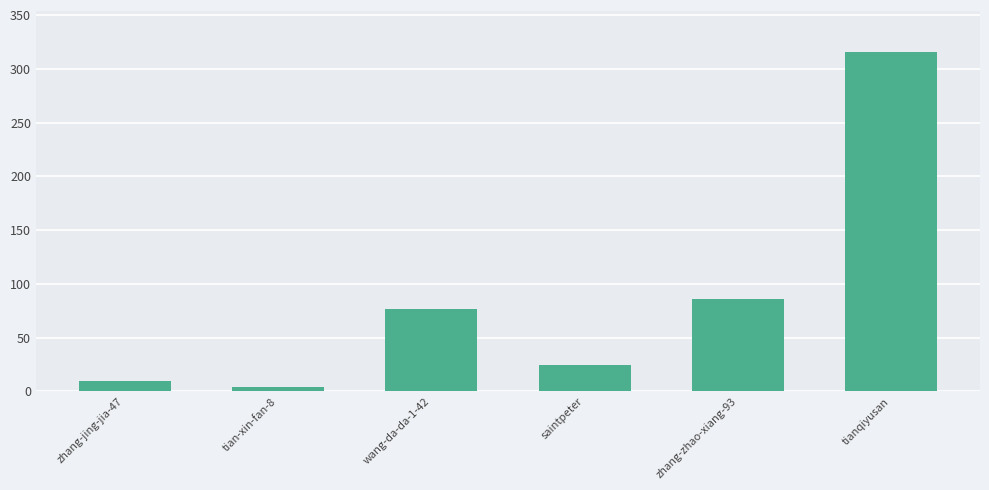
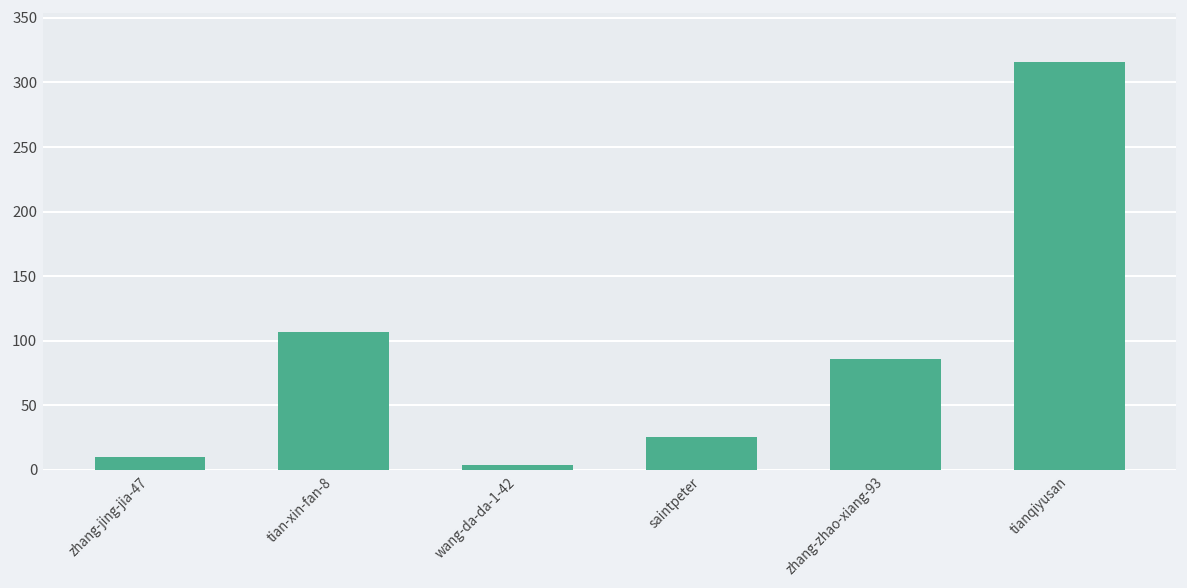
tian-xin-fan-8: 4 -> 107
wang-da-da-1-42: 77 -> 4
